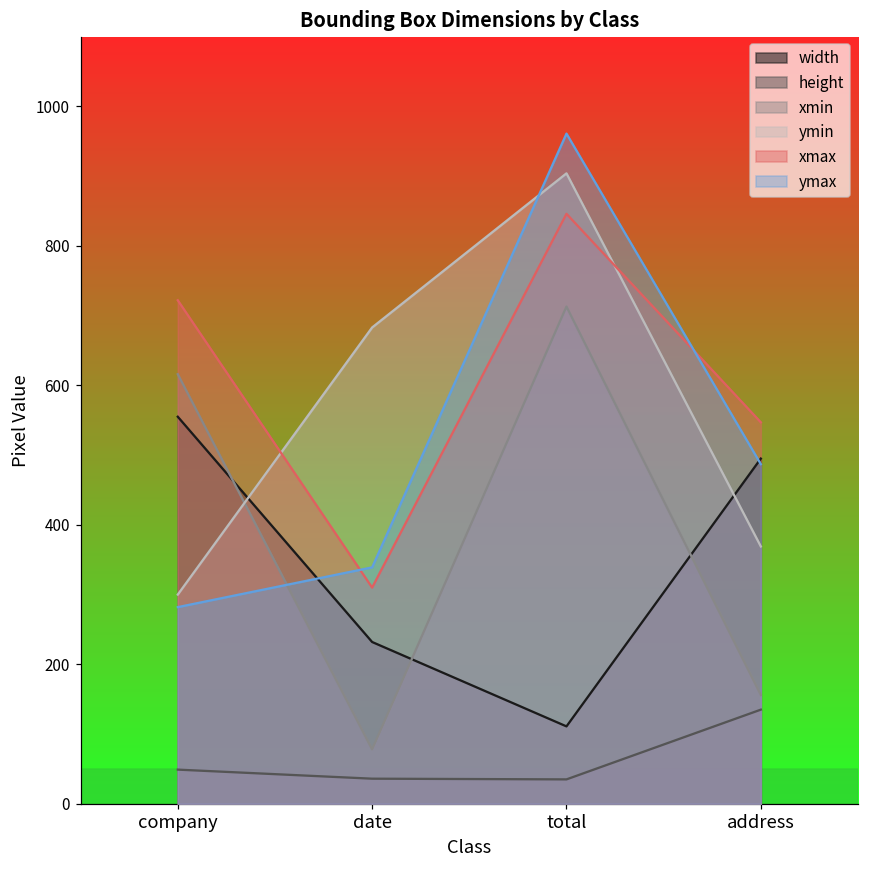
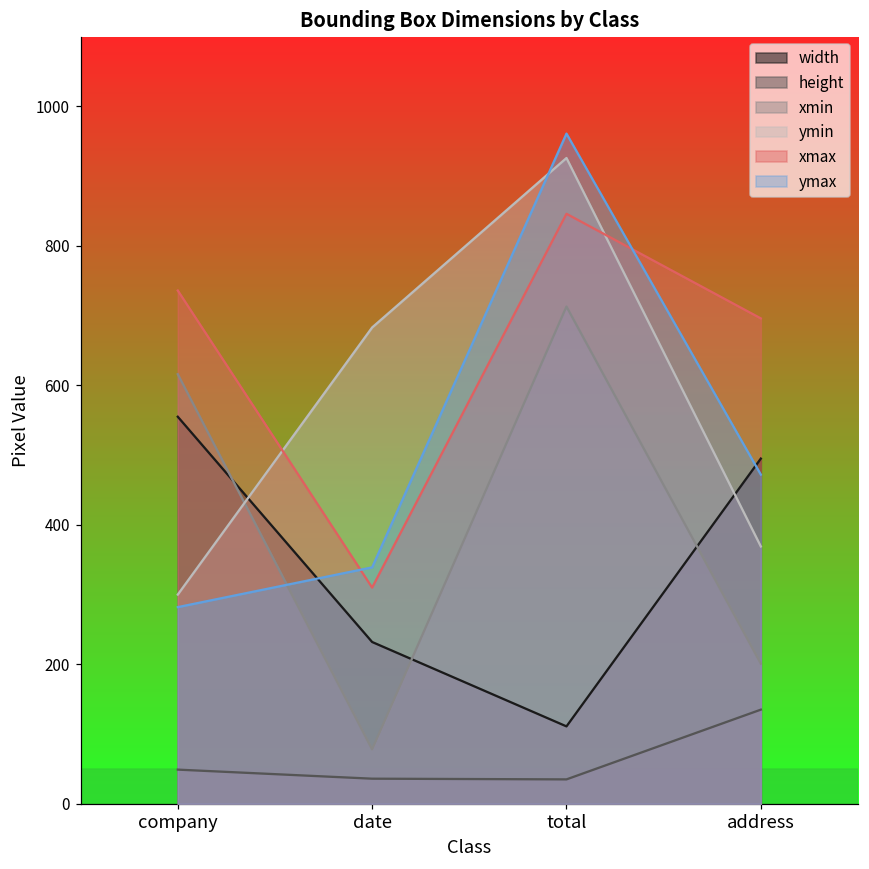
xmax, company: 720 -> 740
ymin, total: 900 -> 930
xmin, address: 160 -> 200
xmax, address: 550 -> 700
ymax, address: 490 -> 470
